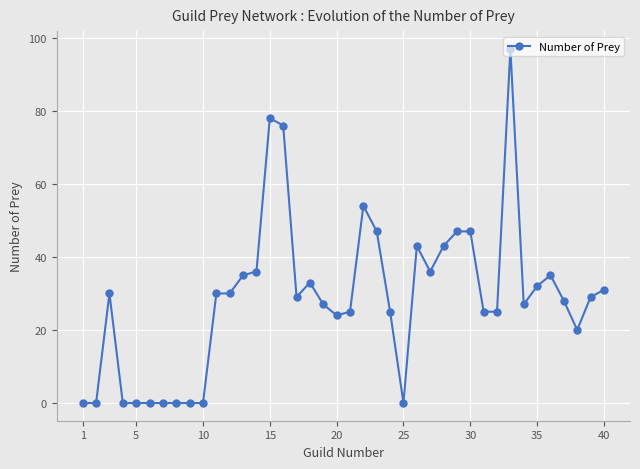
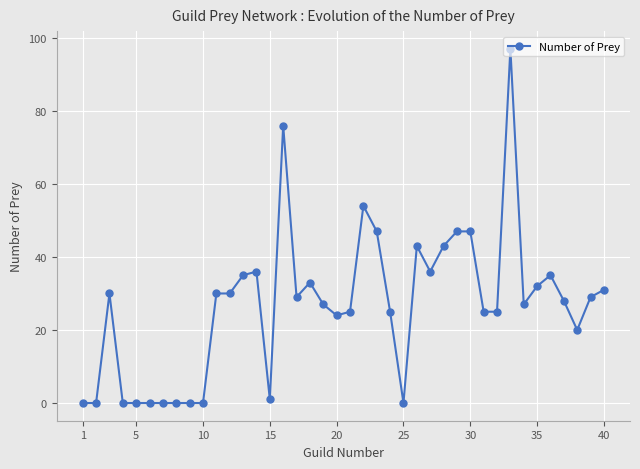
15: 78 -> 1
